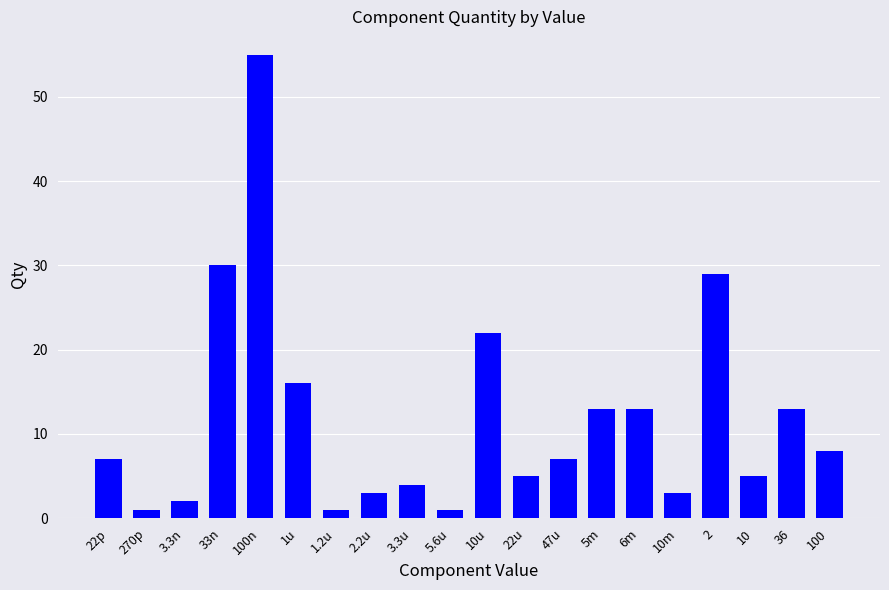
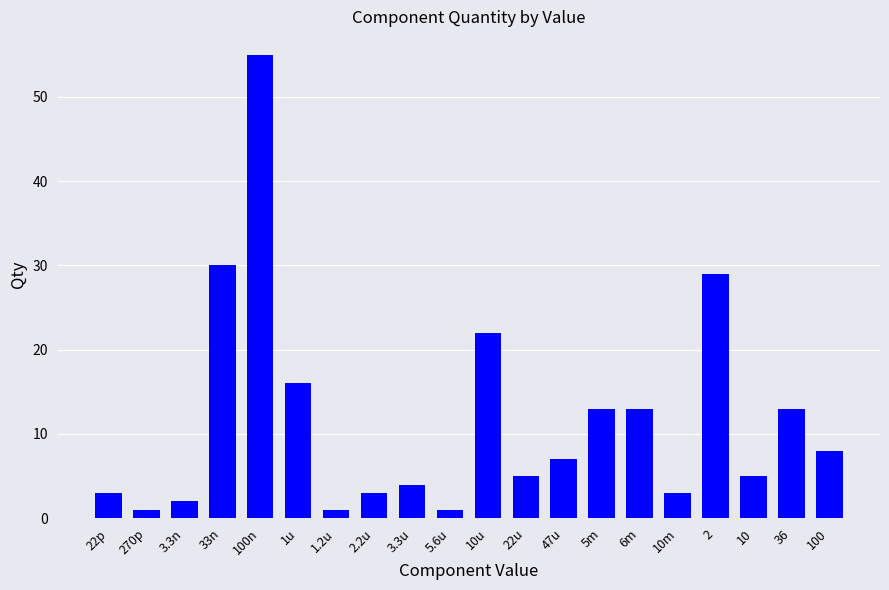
22p: 7 -> 3
